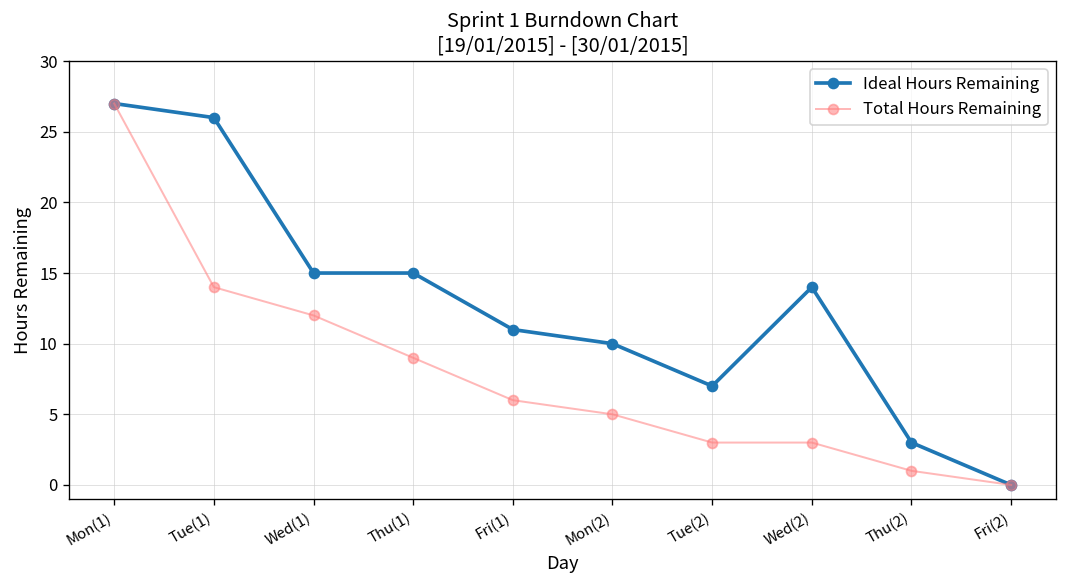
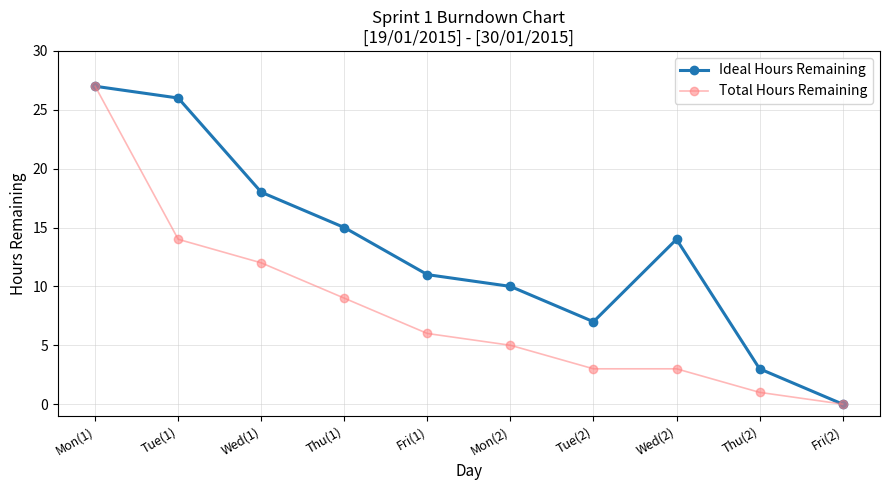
Ideal Hours Remaining, Wed(1): 15 -> 18
